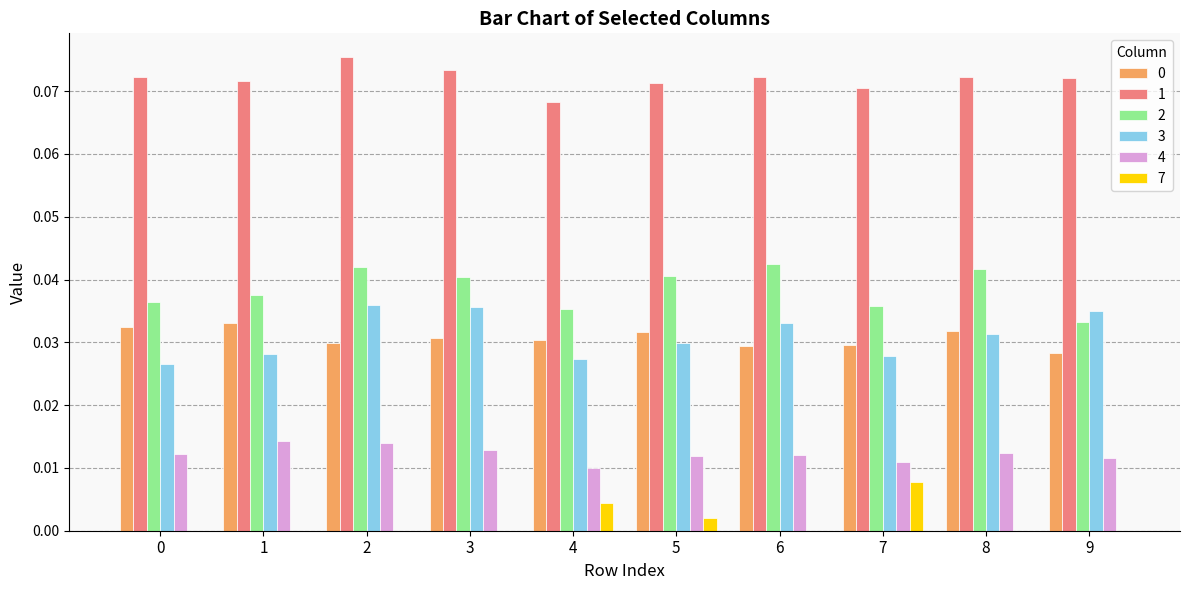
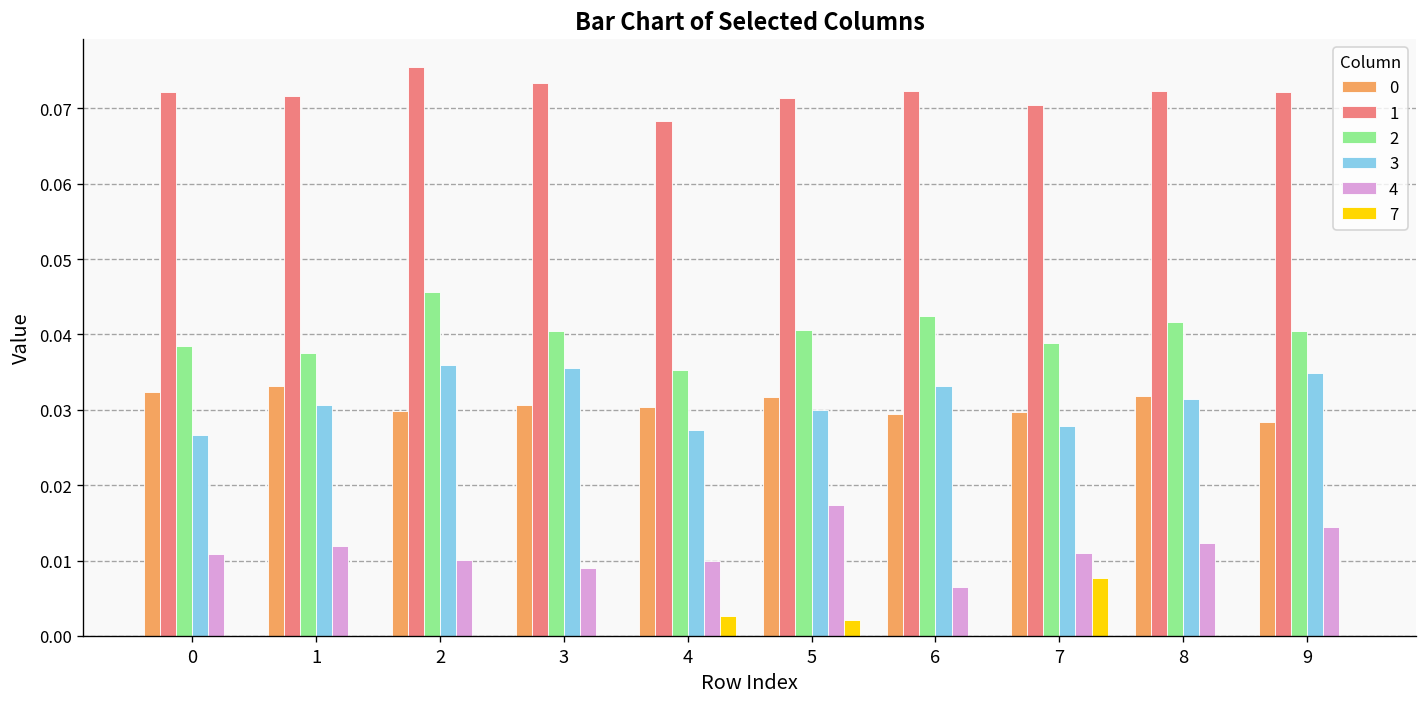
2, 0: 0.036 -> 0.038
4, 0: 0.012 -> 0.011
3, 1: 0.028 -> 0.031
4, 1: 0.014 -> 0.012
2, 2: 0.042 -> 0.046
4, 2: 0.014 -> 0.010
4, 3: 0.013 -> 0.009
7, 4: 0.004 -> 0.003
4, 5: 0.012 -> 0.017
4, 6: 0.012 -> 0.007
2, 7: 0.036 -> 0.039
2, 9: 0.033 -> 0.040
4, 9: 0.012 -> 0.014
